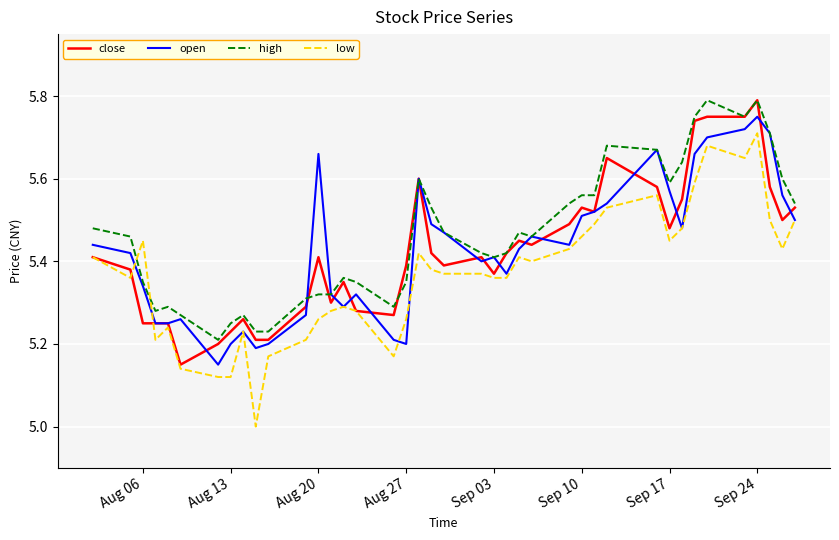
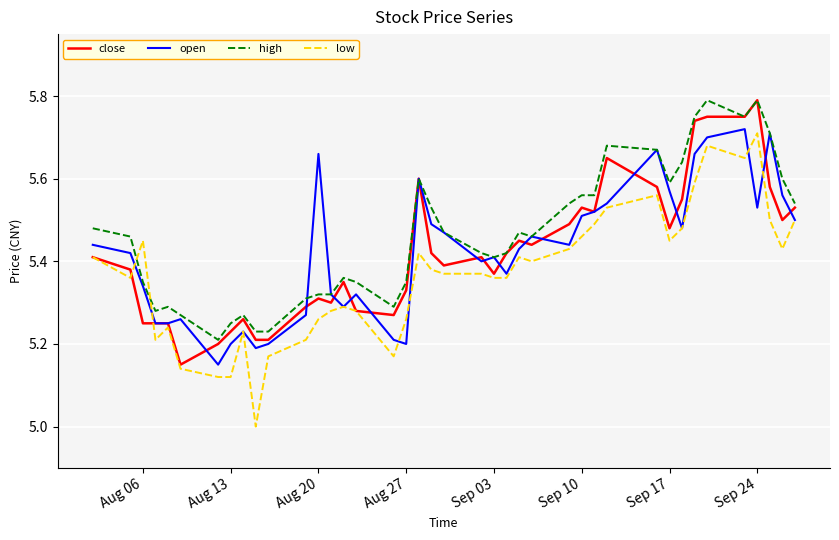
close, Aug 20: 5.41 -> 5.31
close, Aug 27: 5.39 -> 5.33
open, Sep 24: 5.75 -> 5.53
